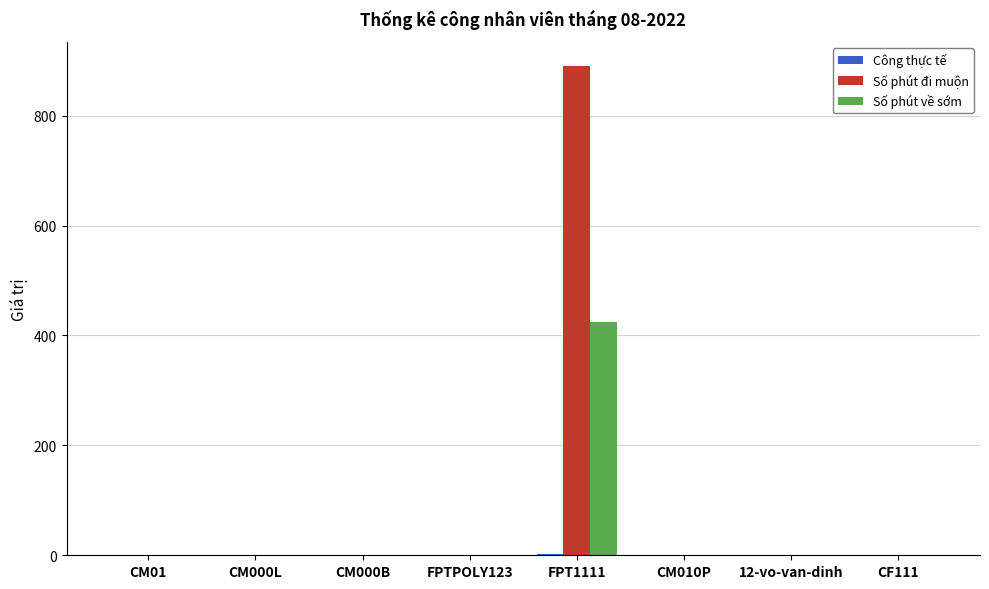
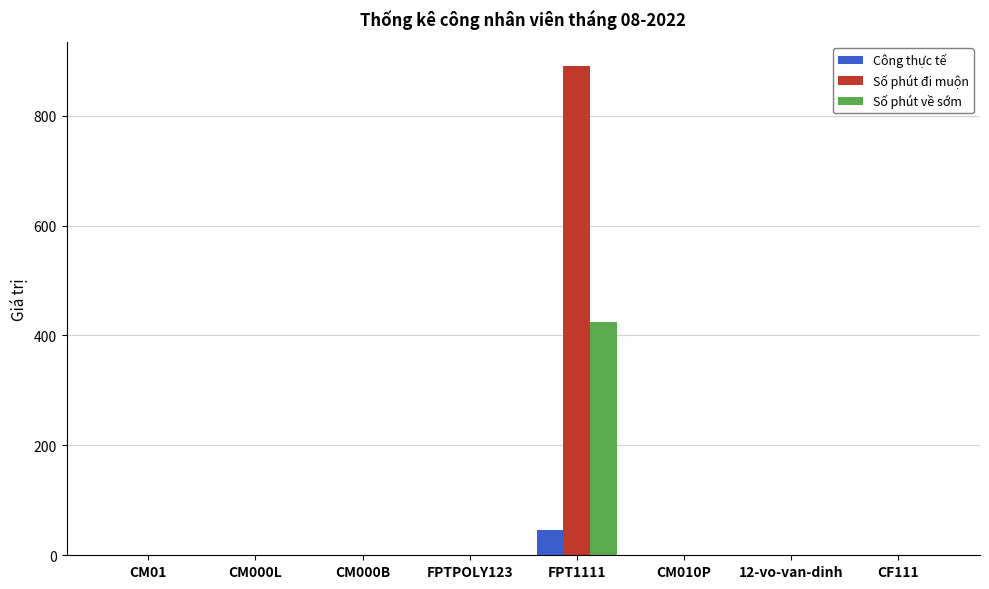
Công thực tế, FPT1111: 0 -> 50
